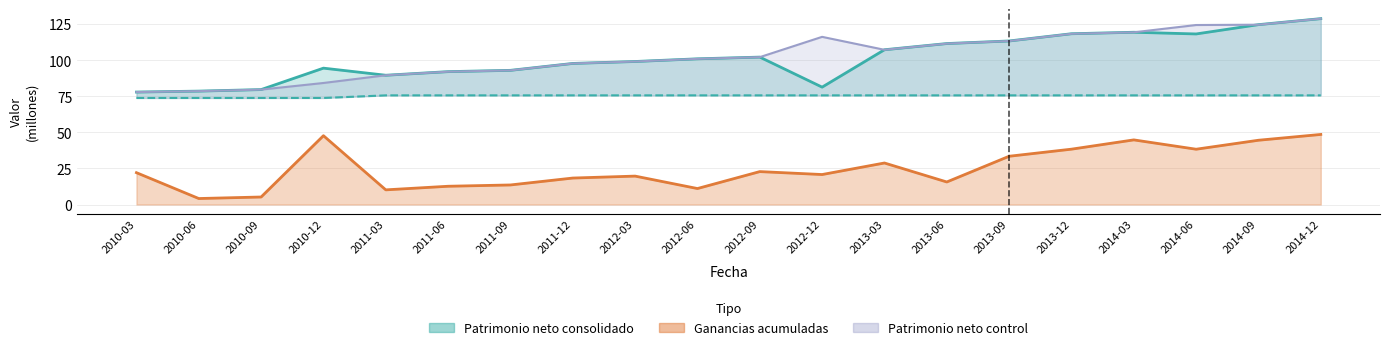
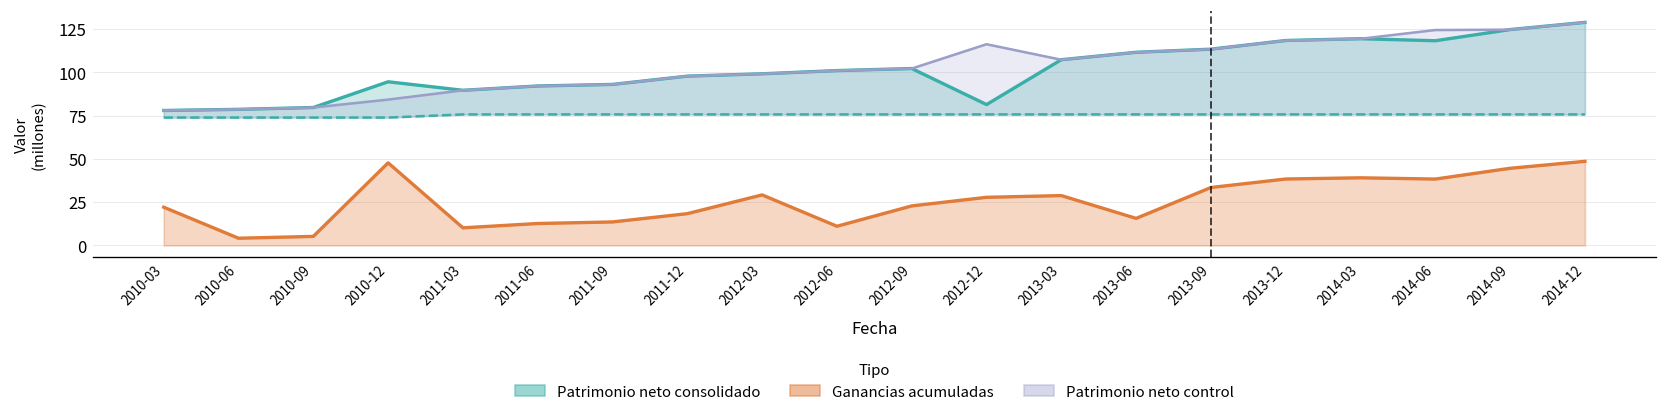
Ganancias acumuladas, 2012-03: 20 -> 29
Ganancias acumuladas, 2012-12: 21 -> 28
Ganancias acumuladas, 2014-03: 45 -> 39
